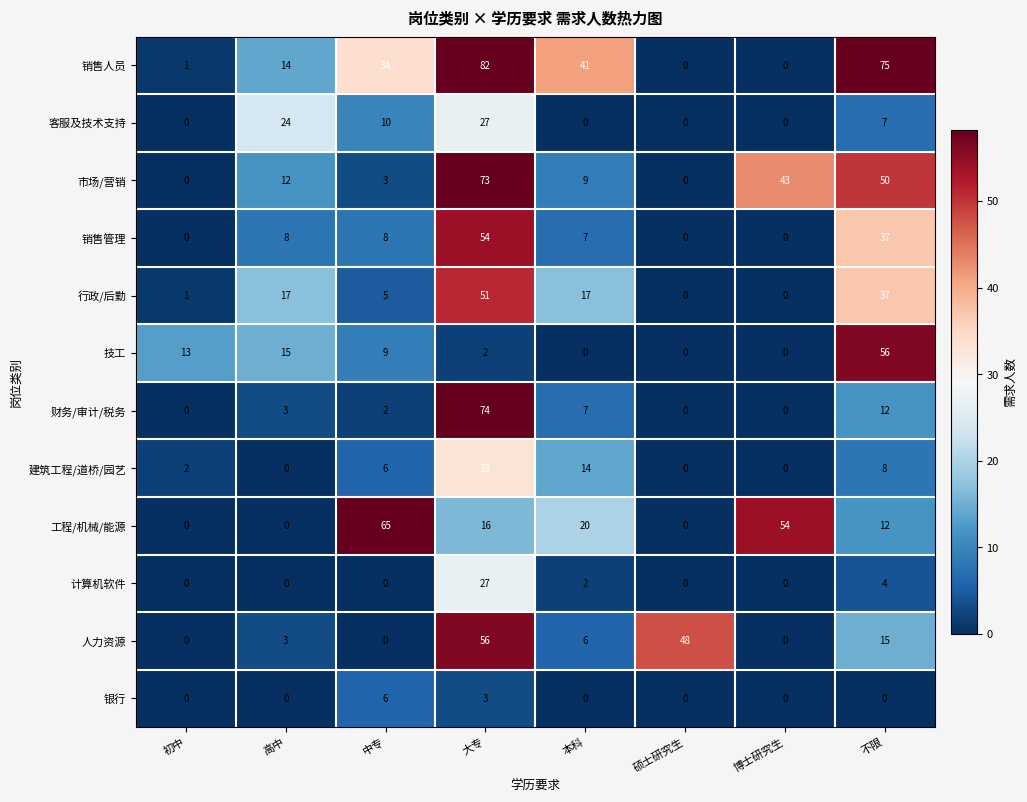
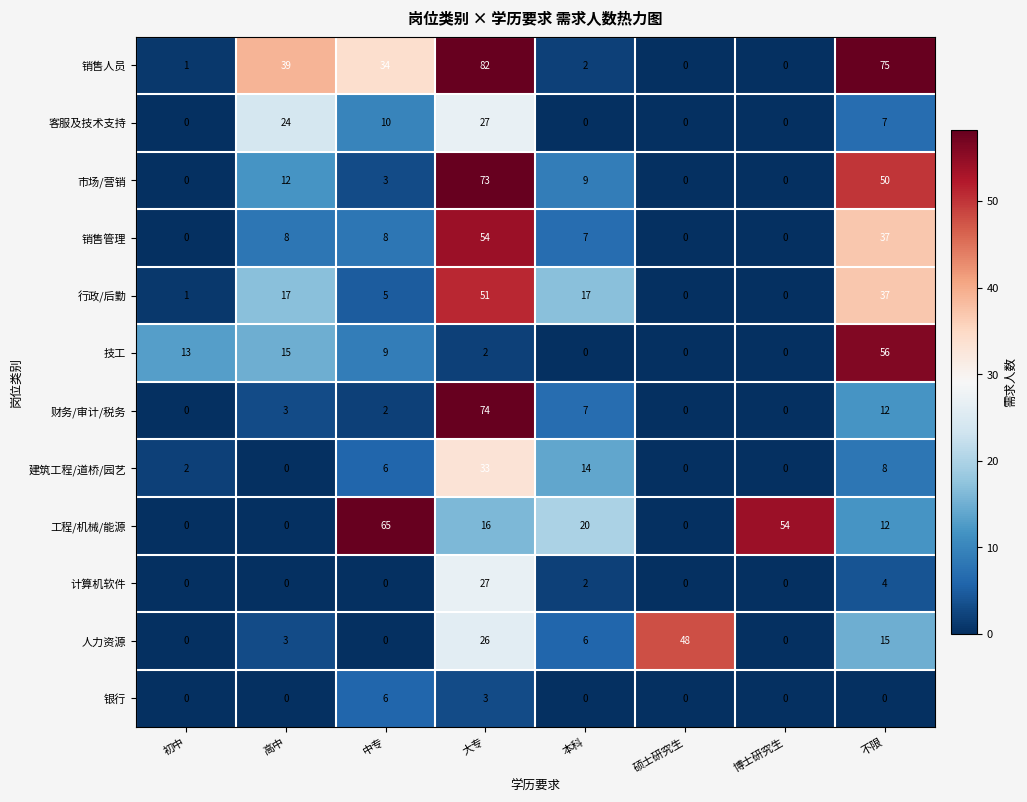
销售人员, 高中: 14 -> 39
销售人员, 本科: 41 -> 2
市场/营销, 博士研究生: 43 -> 0
人力资源, 大专: 56 -> 26
